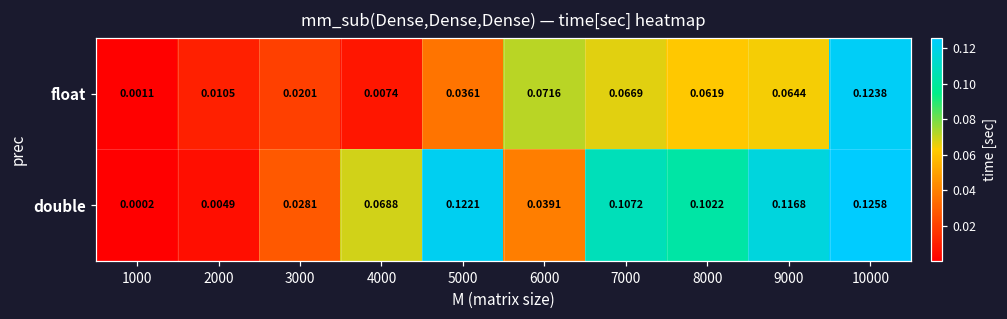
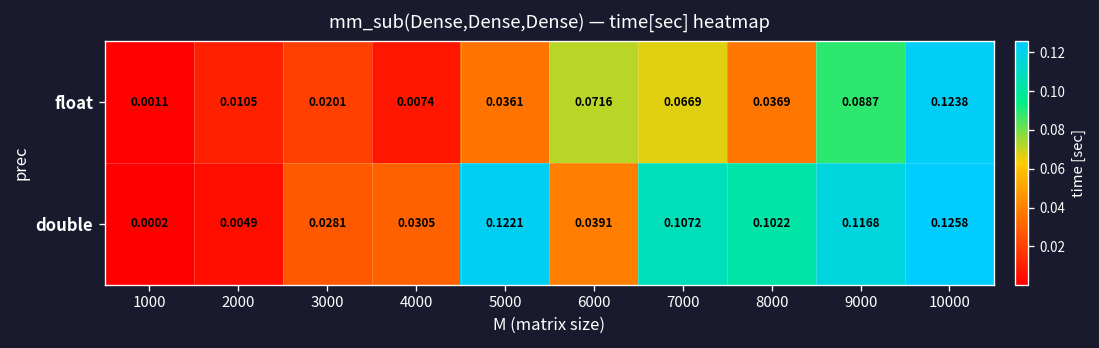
float, 8000: 0.0619 -> 0.0369
float, 9000: 0.0644 -> 0.0887
double, 4000: 0.0688 -> 0.0305
